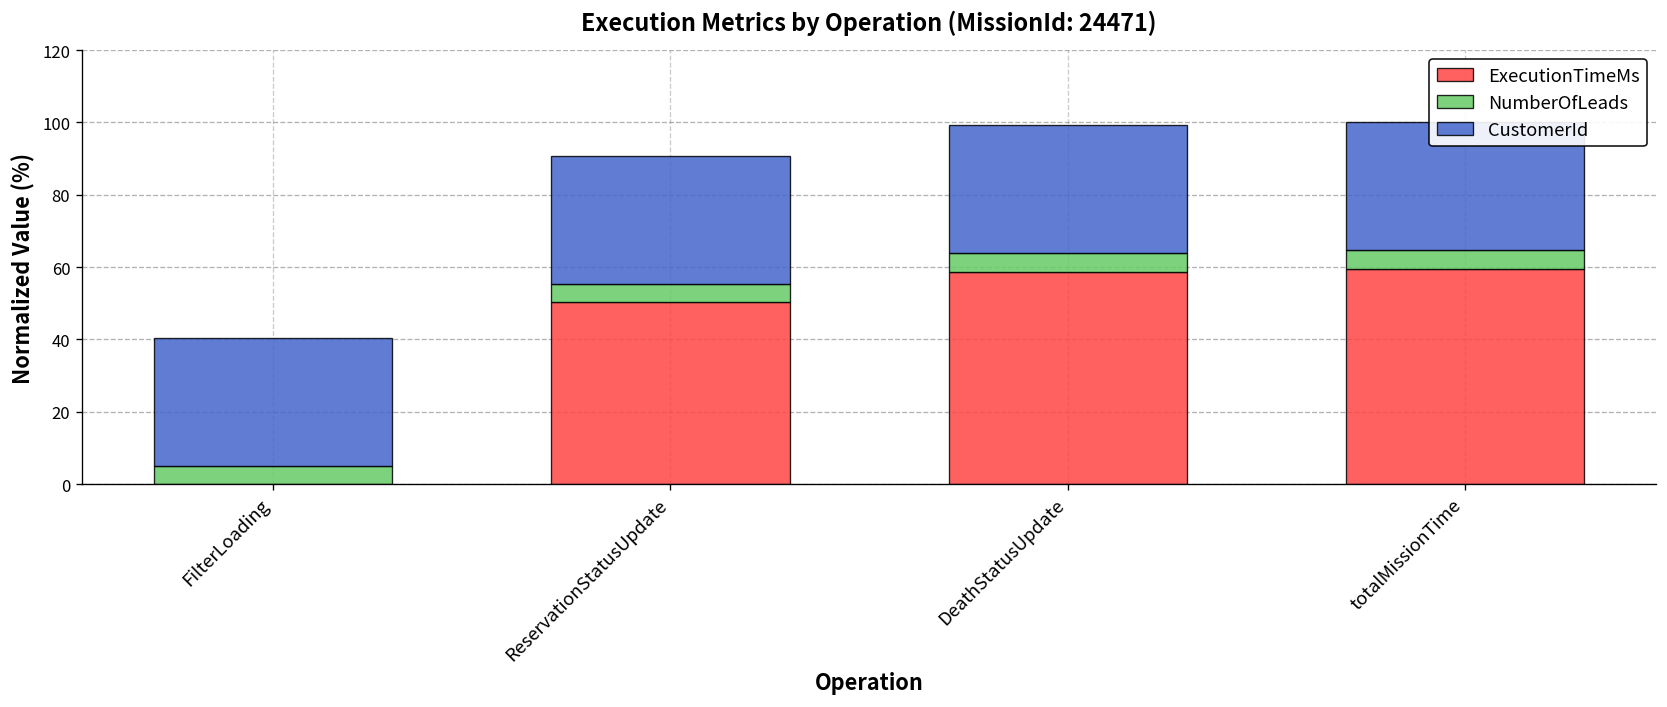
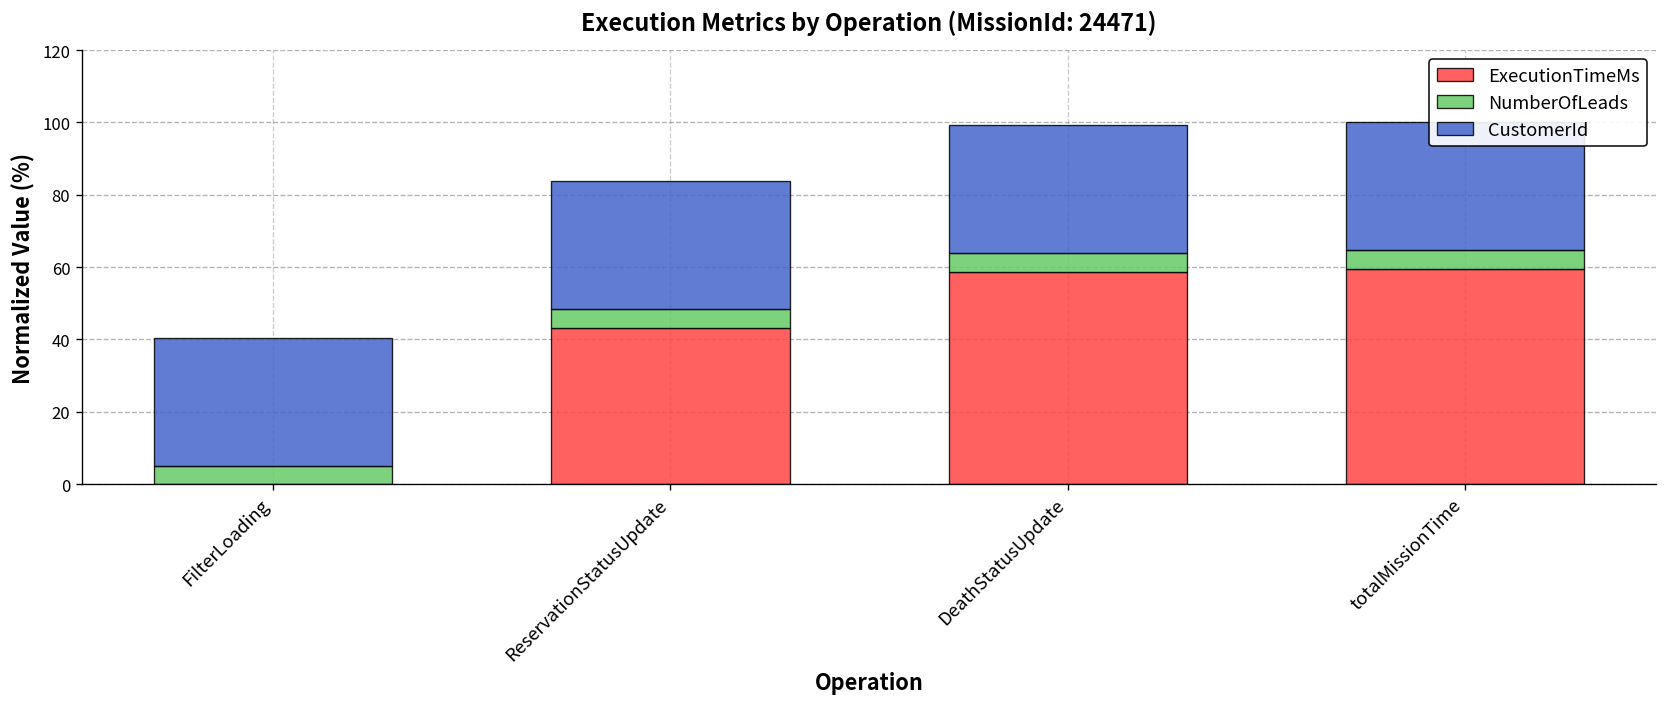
ExecutionTimeMs, ReservationStatusUpdate: 50 -> 43
